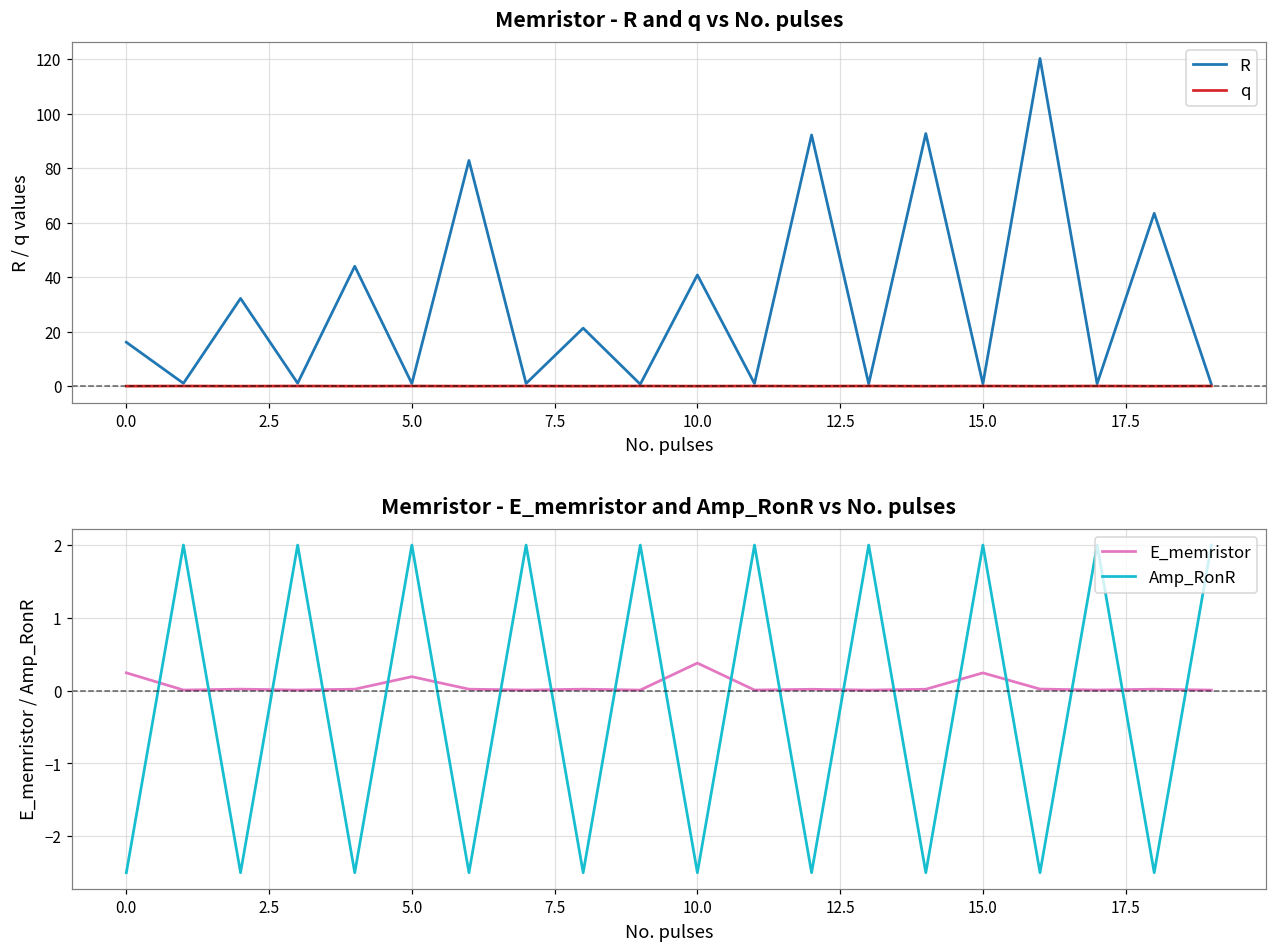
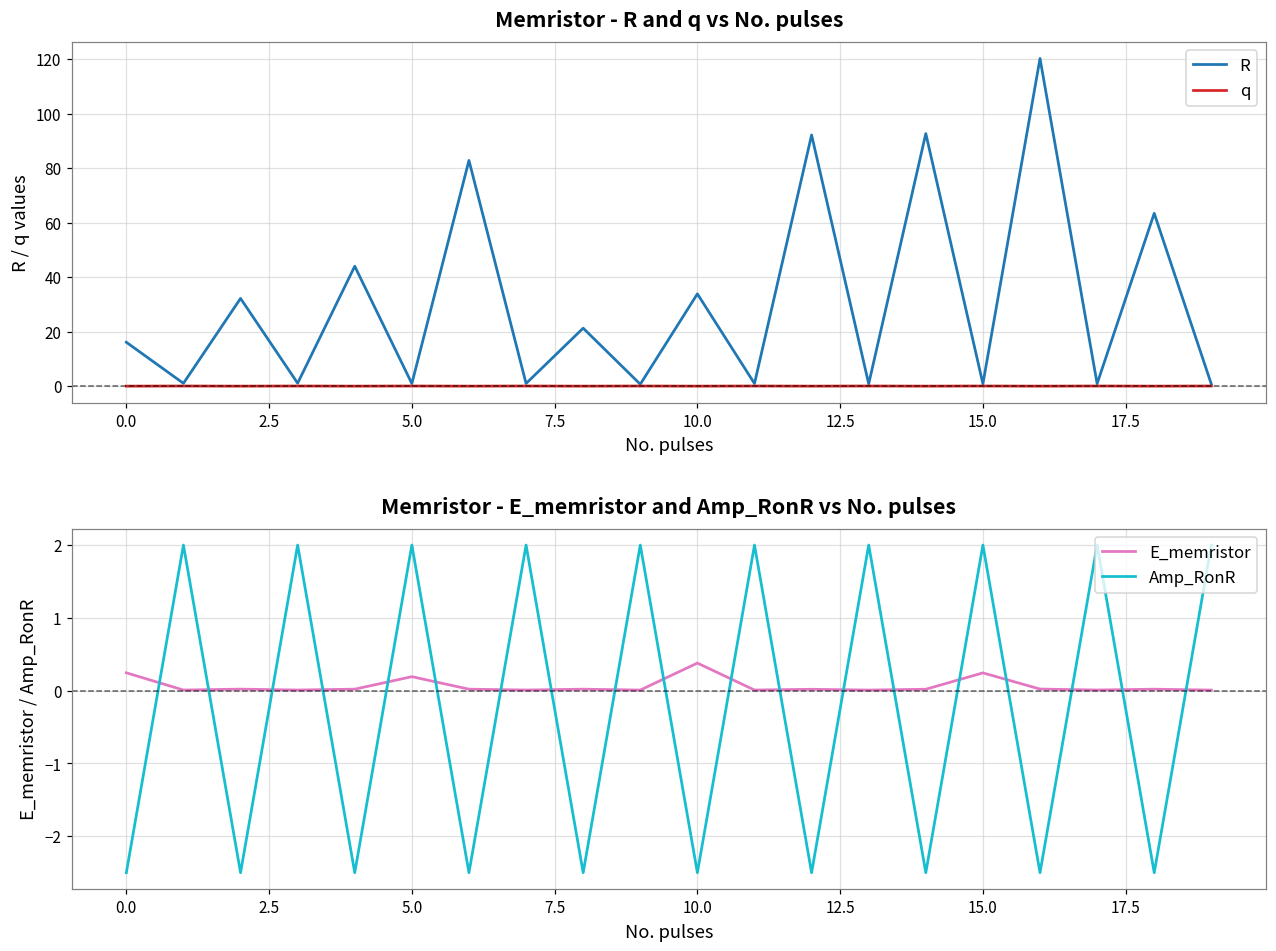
Memristor - R and q vs No. pulses, R, 10.0: 41 -> 34
